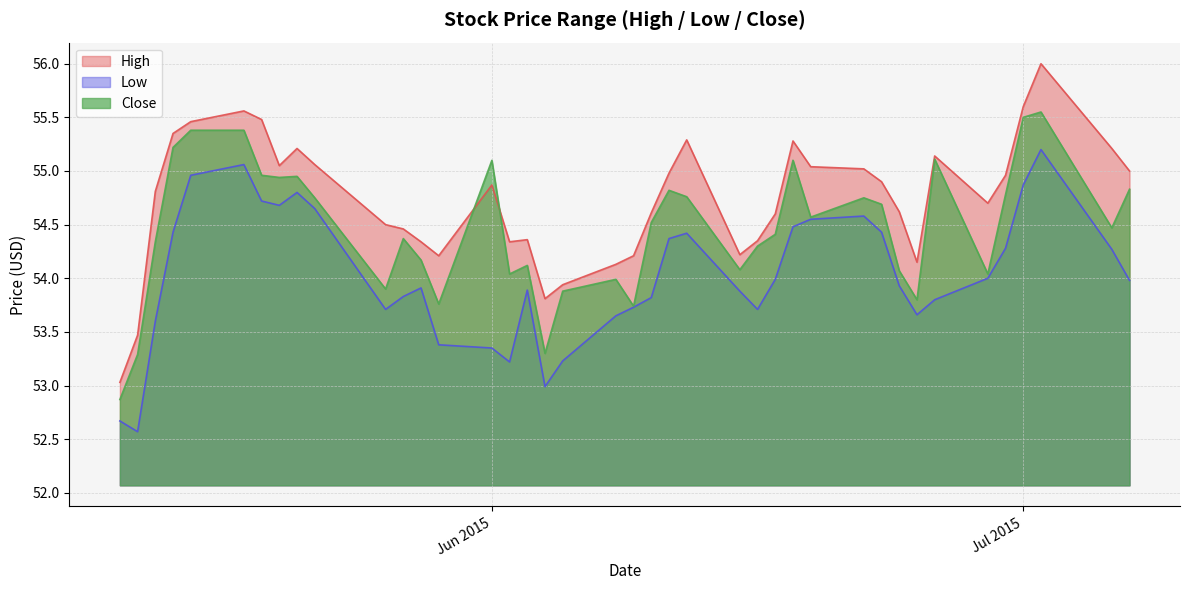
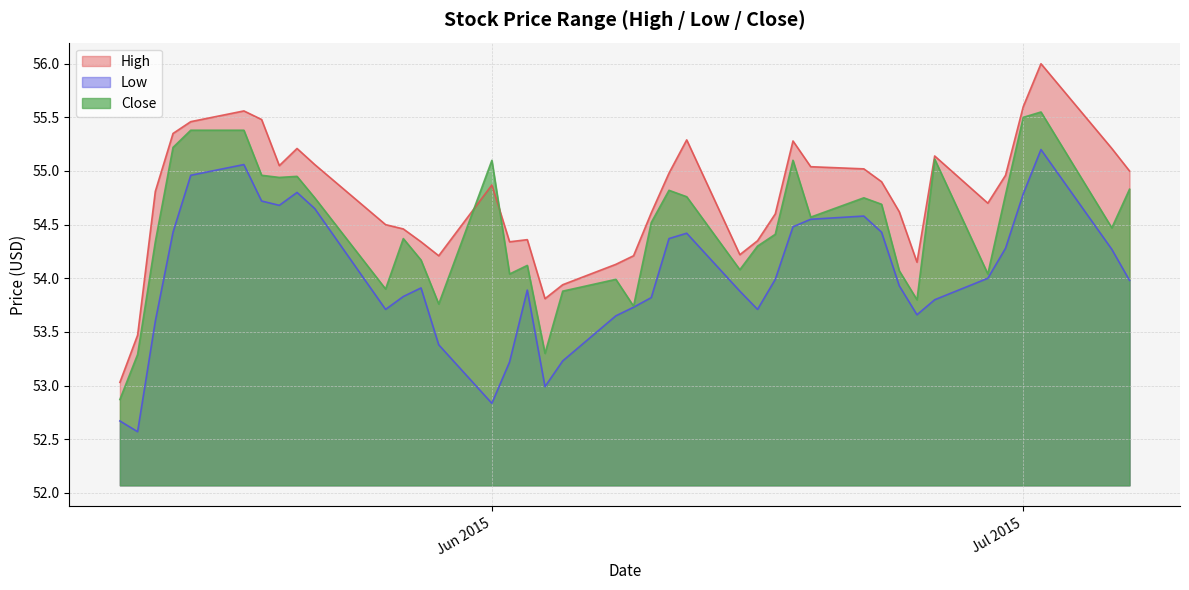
Low, Jun 2015: 53.35 -> 52.83
Low, Jul 2015: 54.87 -> 54.79
